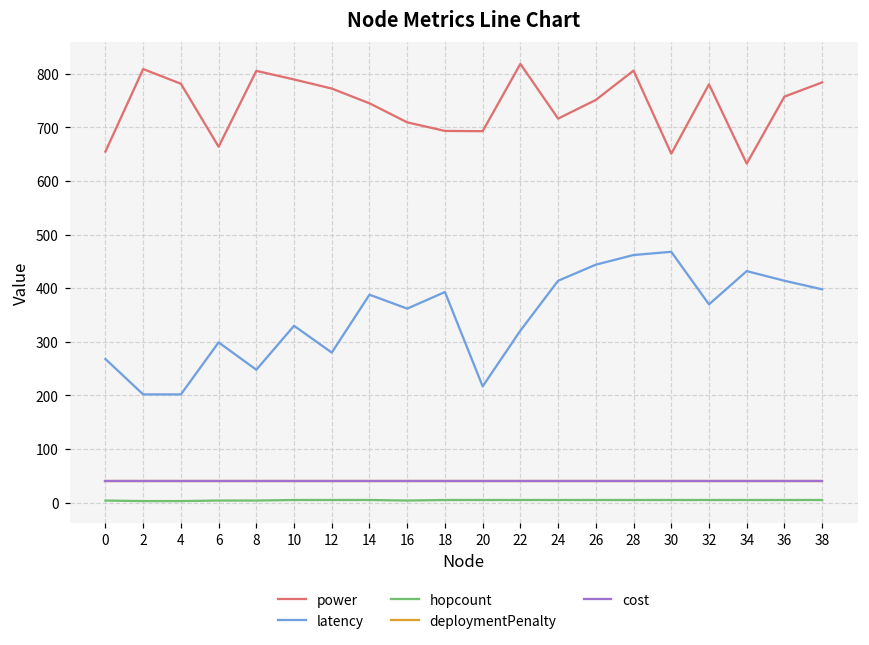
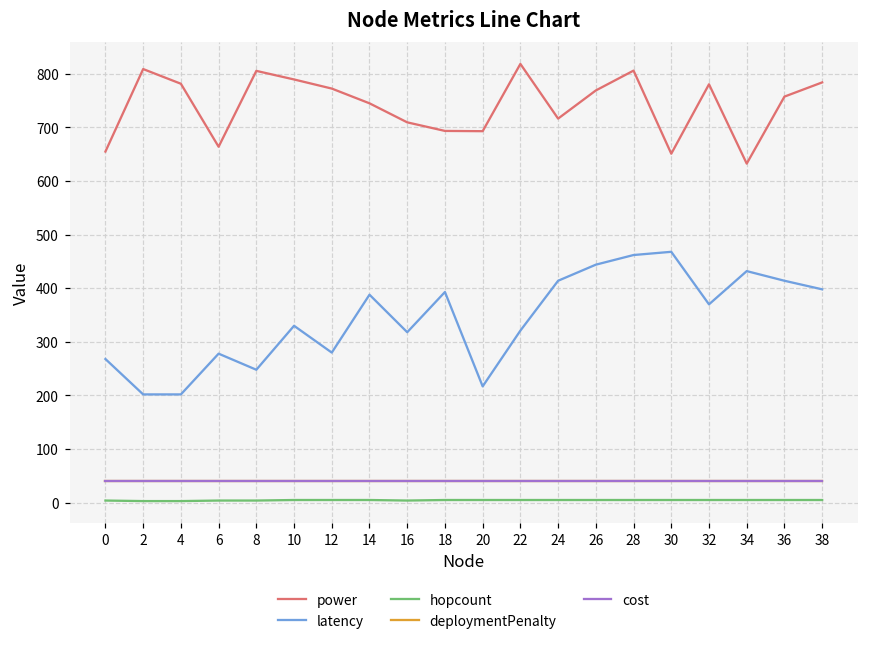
latency, 6: 300 -> 280
latency, 16: 360 -> 320
power, 26: 750 -> 770
